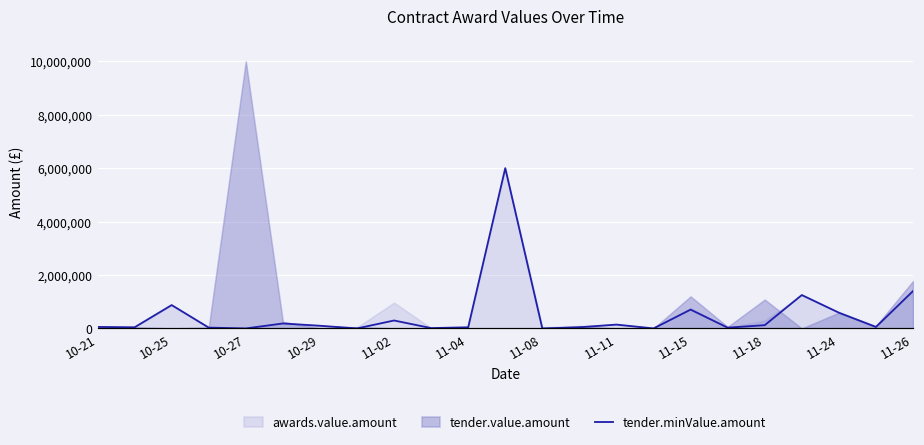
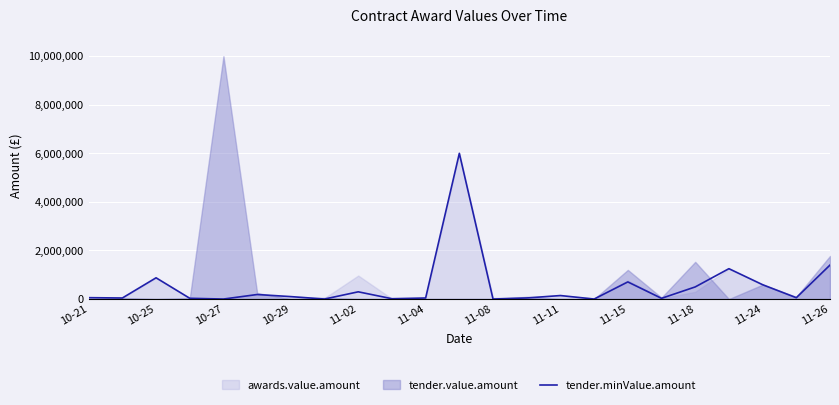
tender.minValue.amount, 11-18: 100,000 -> 500,000
tender.value.amount, 11-18: 1,100,000 -> 1,500,000
